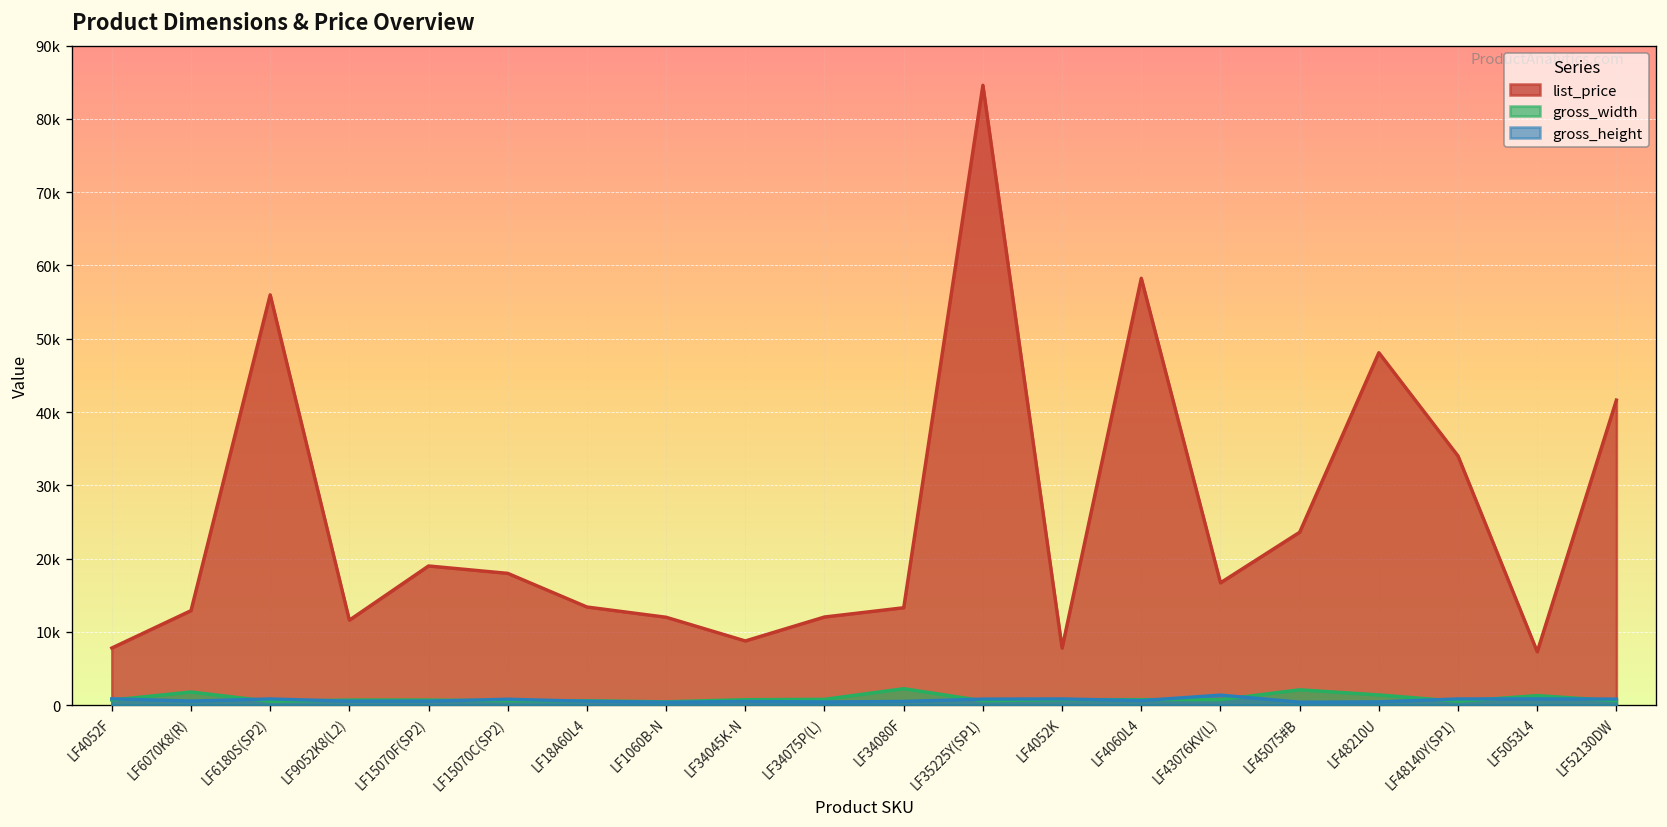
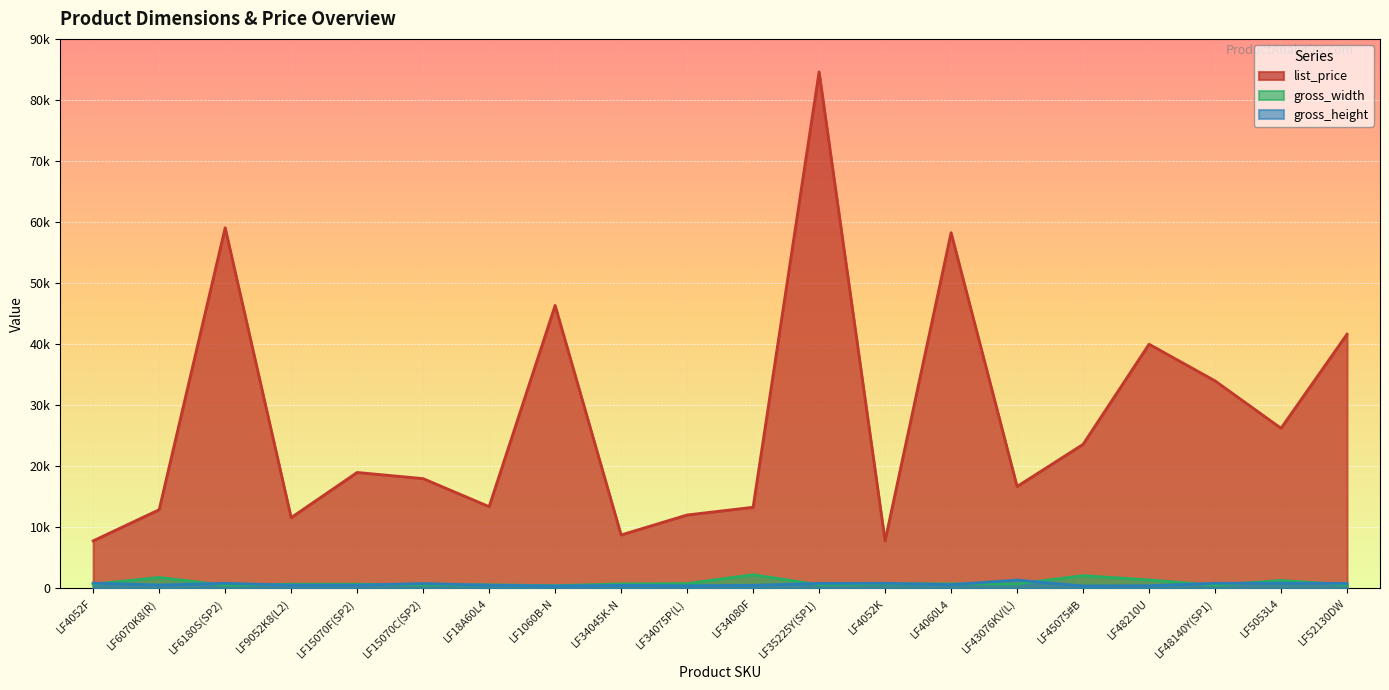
list_price, LF6180S(SP2): 56000 -> 59000
list_price, LF1060B-N: 12000 -> 46000
list_price, LF48210U: 48000 -> 40000
list_price, LF5053L4: 7000 -> 26000
